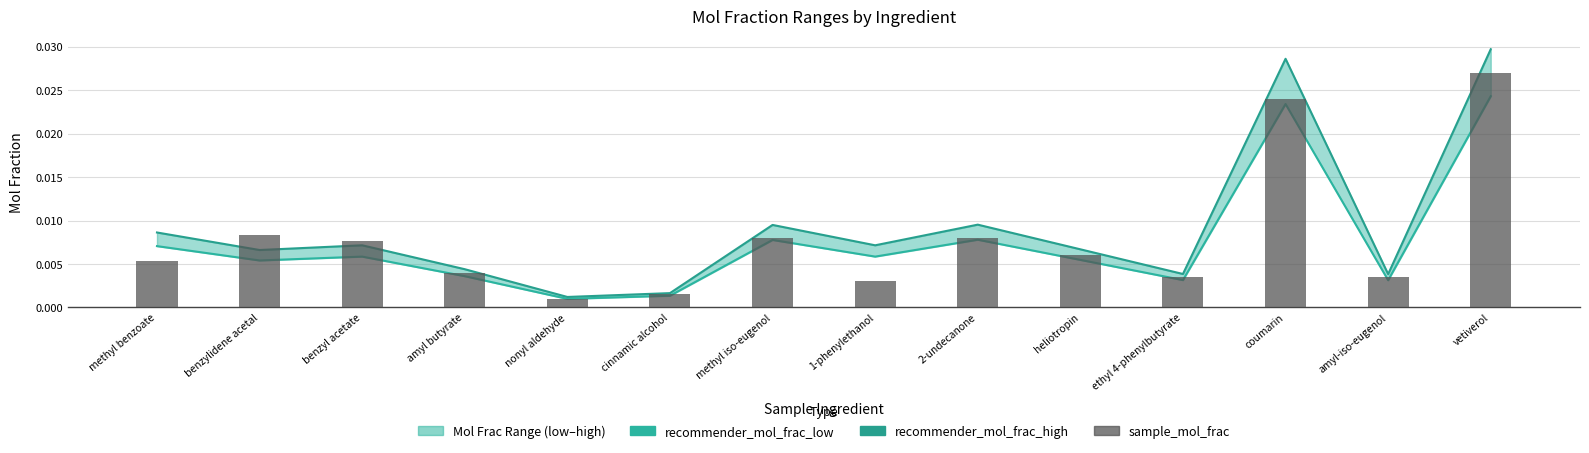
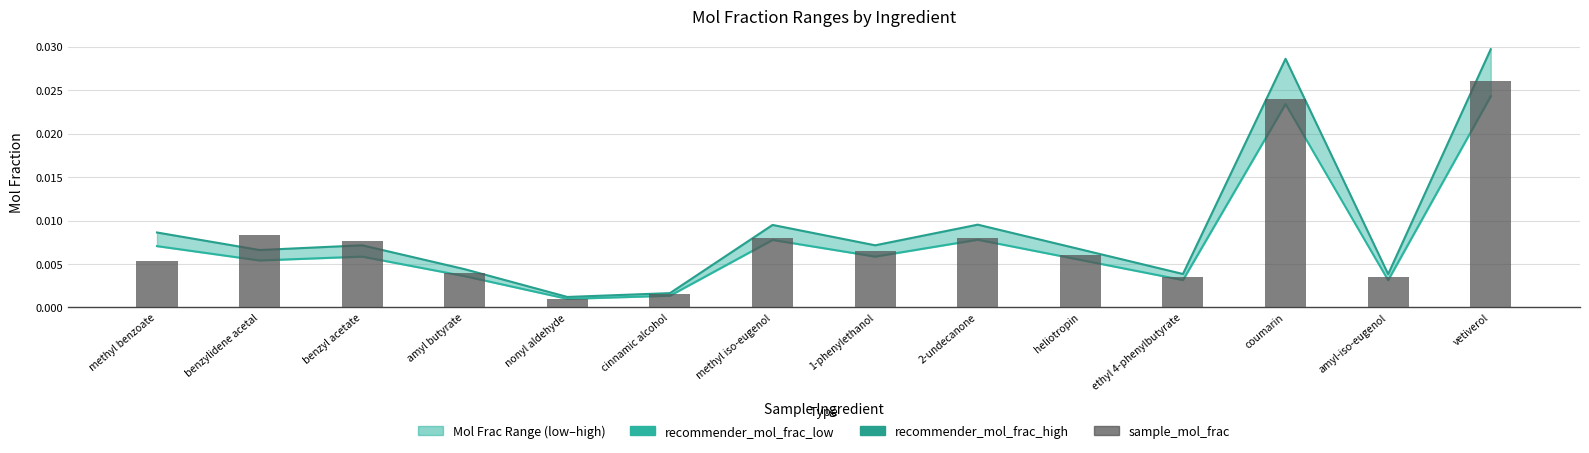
sample_mol_frac, 1-phenylethanol: 0.003 -> 0.007
sample_mol_frac, vetiverol: 0.027 -> 0.026
